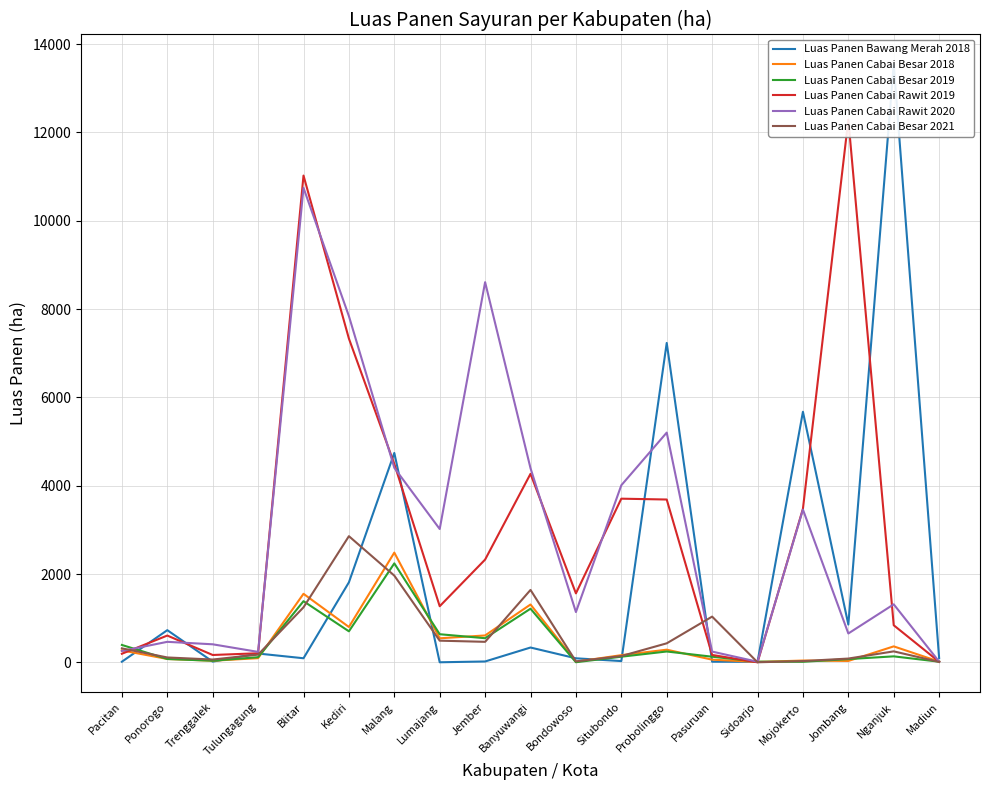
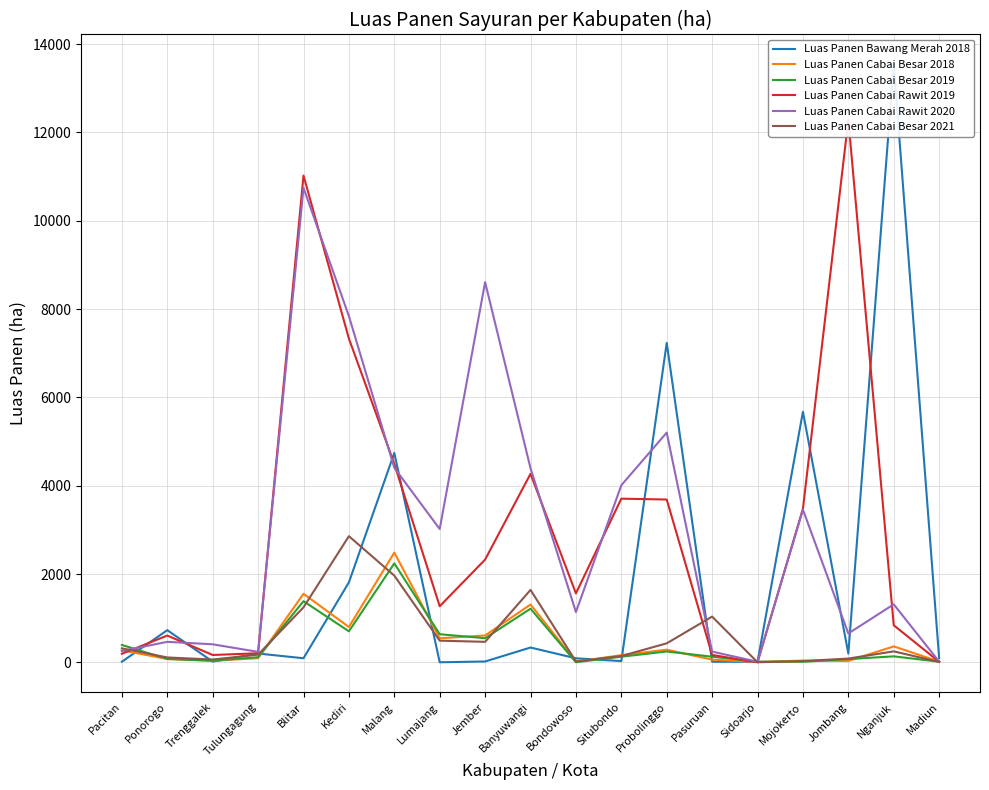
Luas Panen Bawang Merah 2018, Jombang: 900 -> 200
